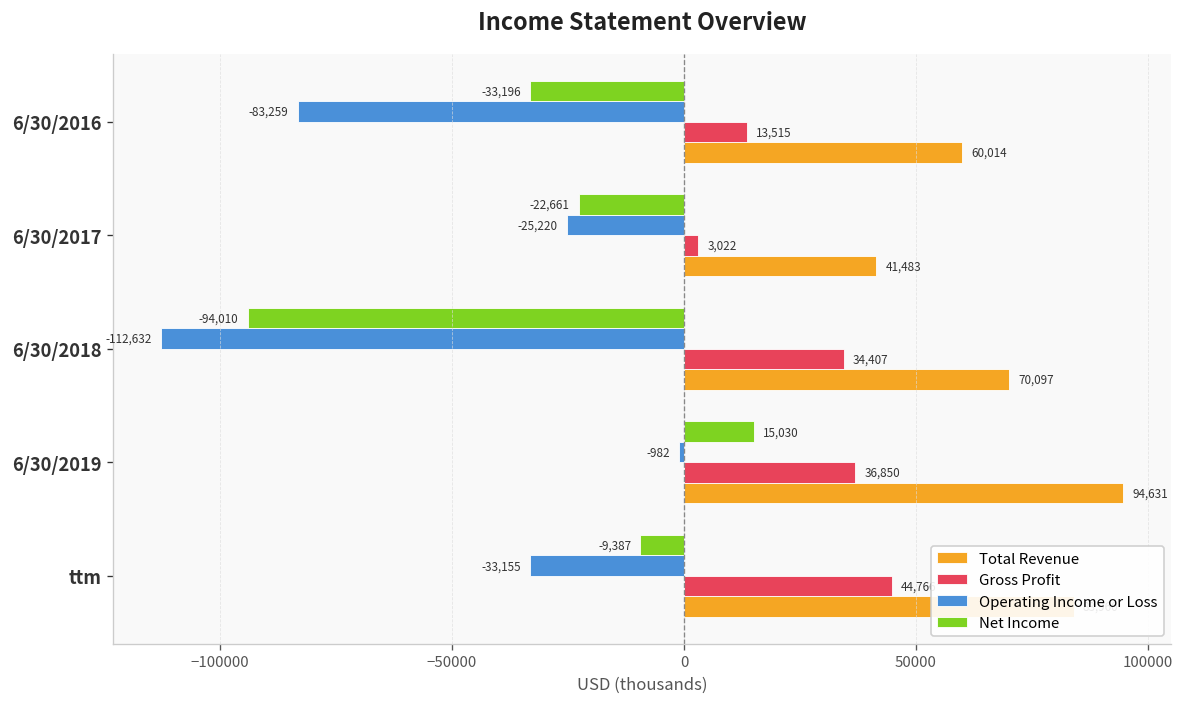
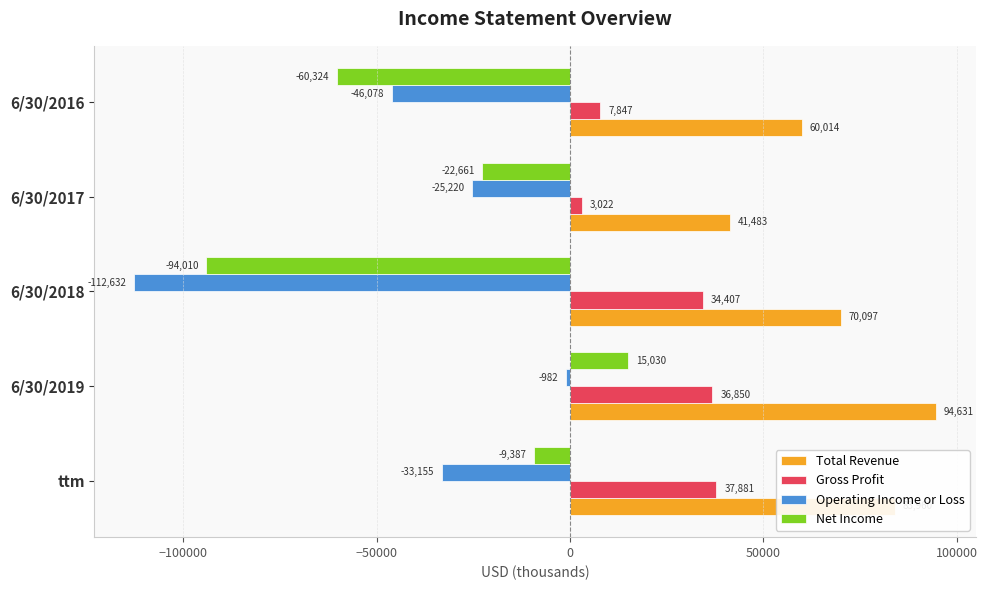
Net Income, 6/30/2016: -33,196 -> -60,324
Operating Income or Loss, 6/30/2016: -83,259 -> -46,078
Gross Profit, 6/30/2016: 13,515 -> 7,847
Gross Profit, ttm: 45000 -> 38000
